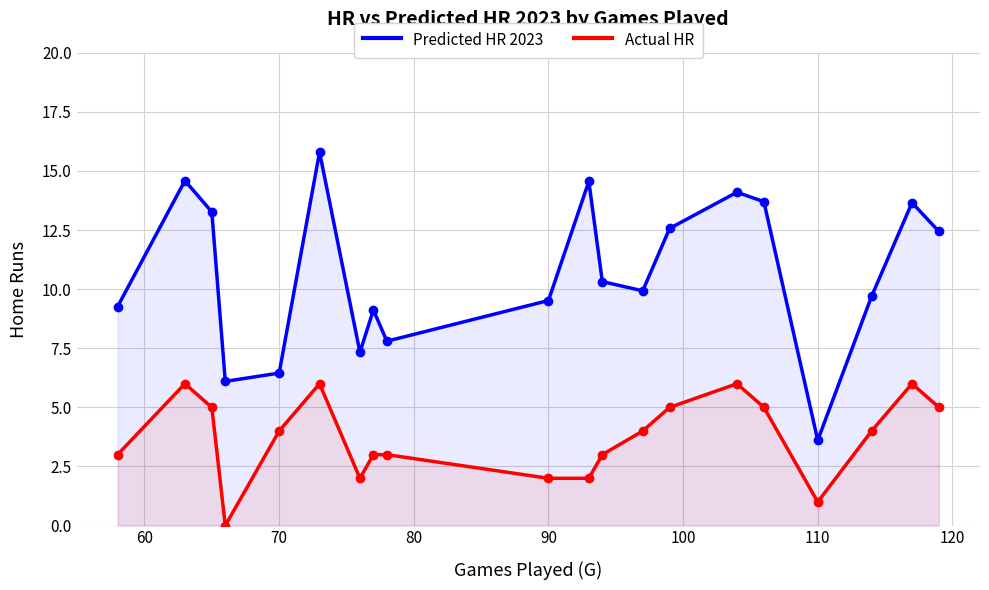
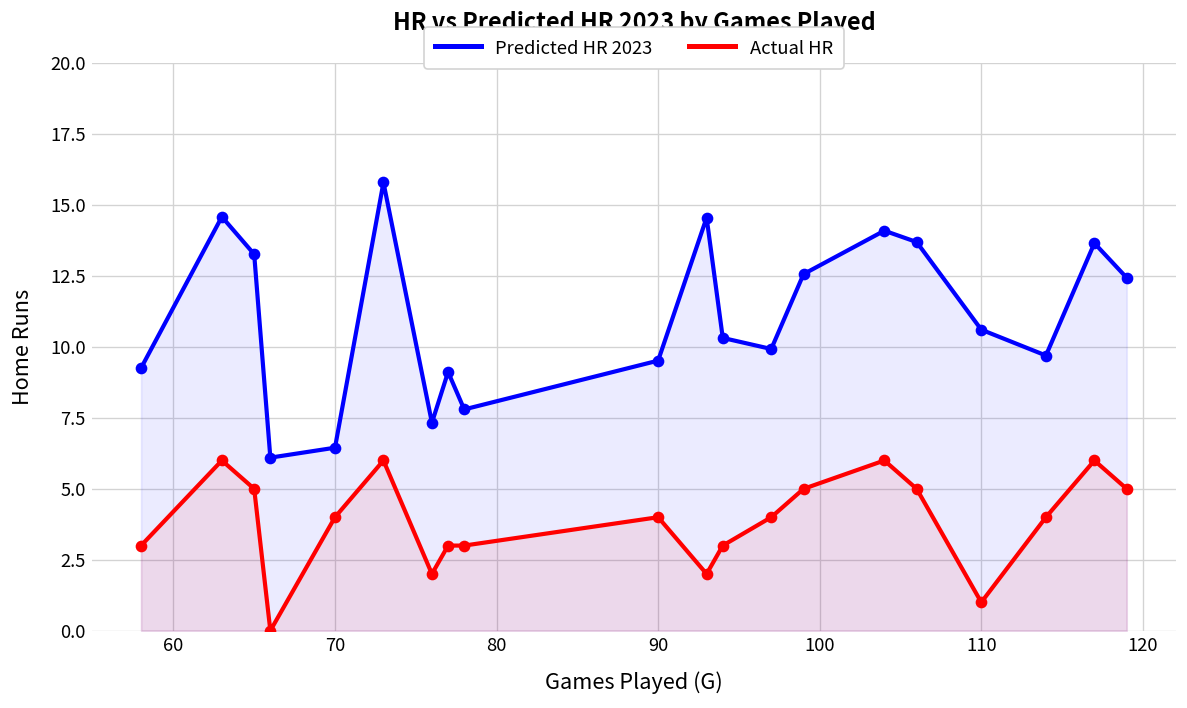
Actual HR, 90: 2 -> 4
Predicted HR 2023, 110: 3.6 -> 10.6
